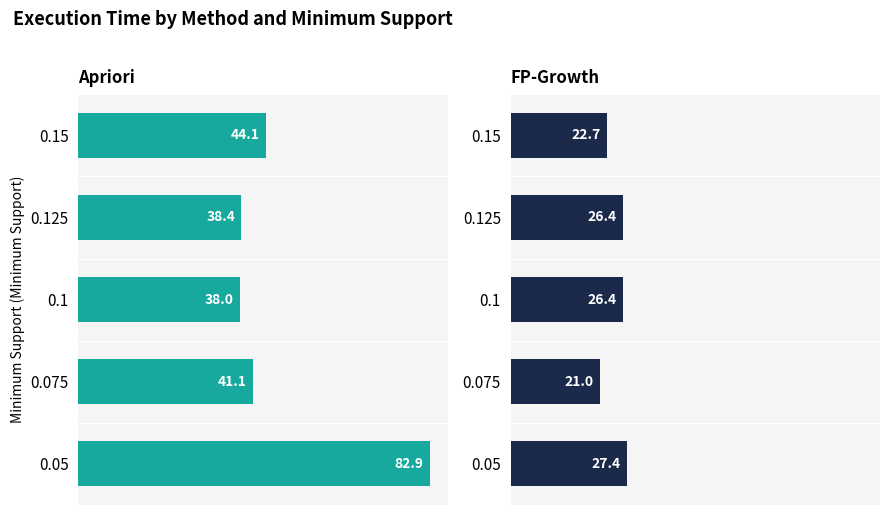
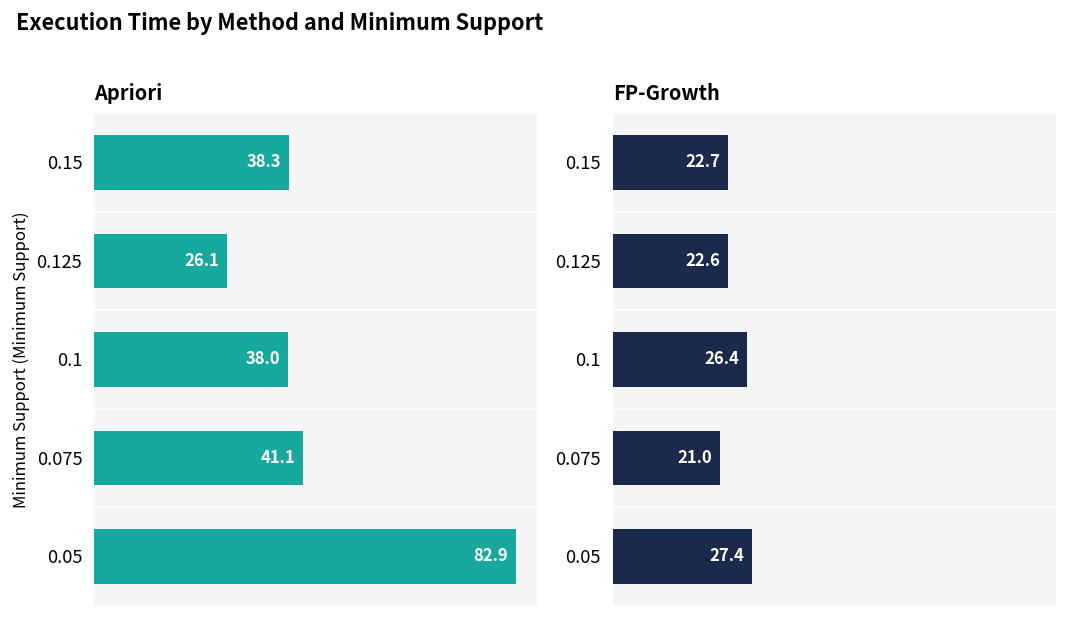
Apriori, 0.15: 44.1 -> 38.3
Apriori, 0.125: 38.4 -> 26.1
FP-Growth, 0.125: 26.4 -> 22.6
